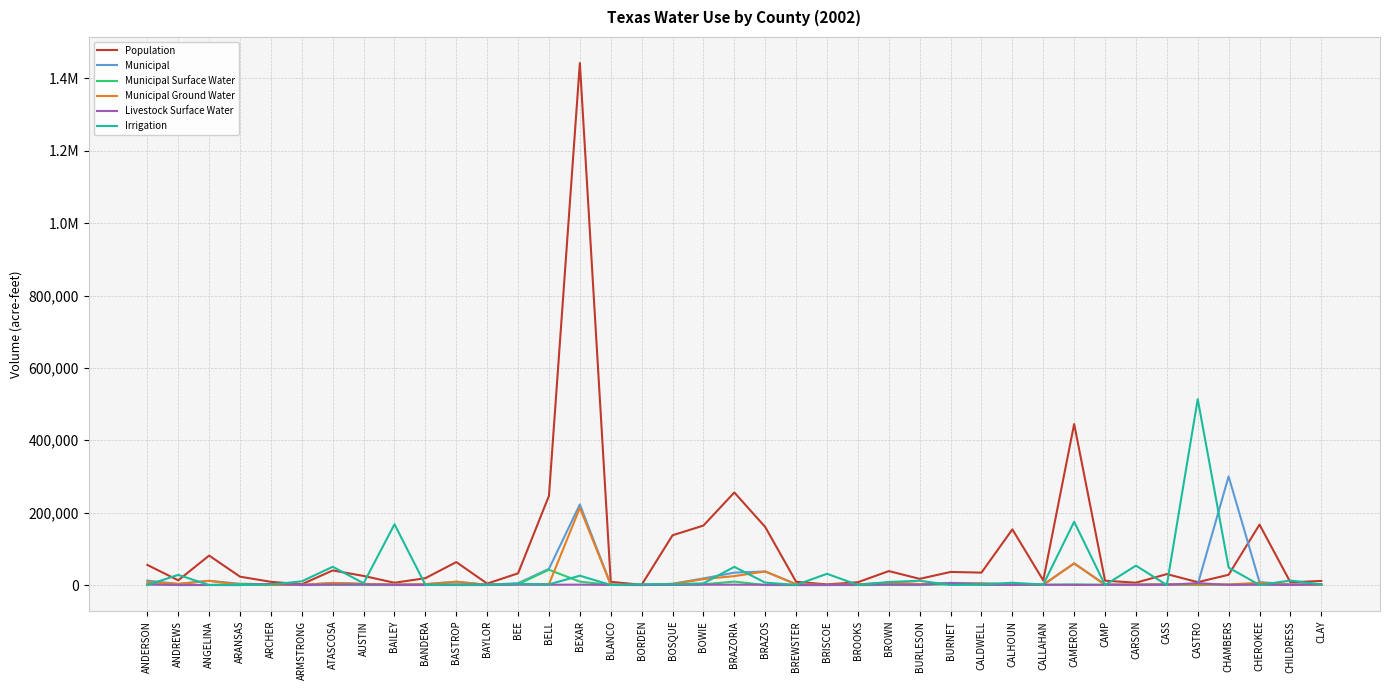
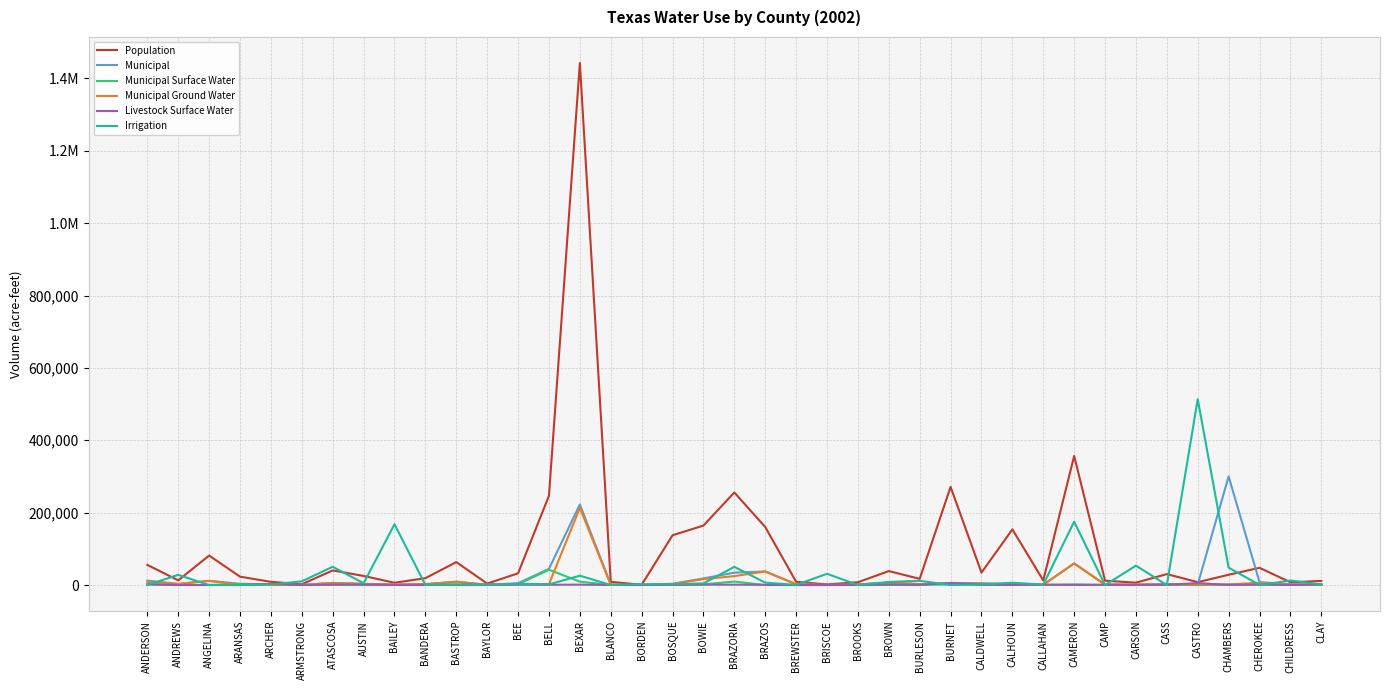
Population, BURNET: 40,000 -> 270,000
Population, CAMERON: 440,000 -> 360,000
Population, CHEROKEE: 170,000 -> 50,000
